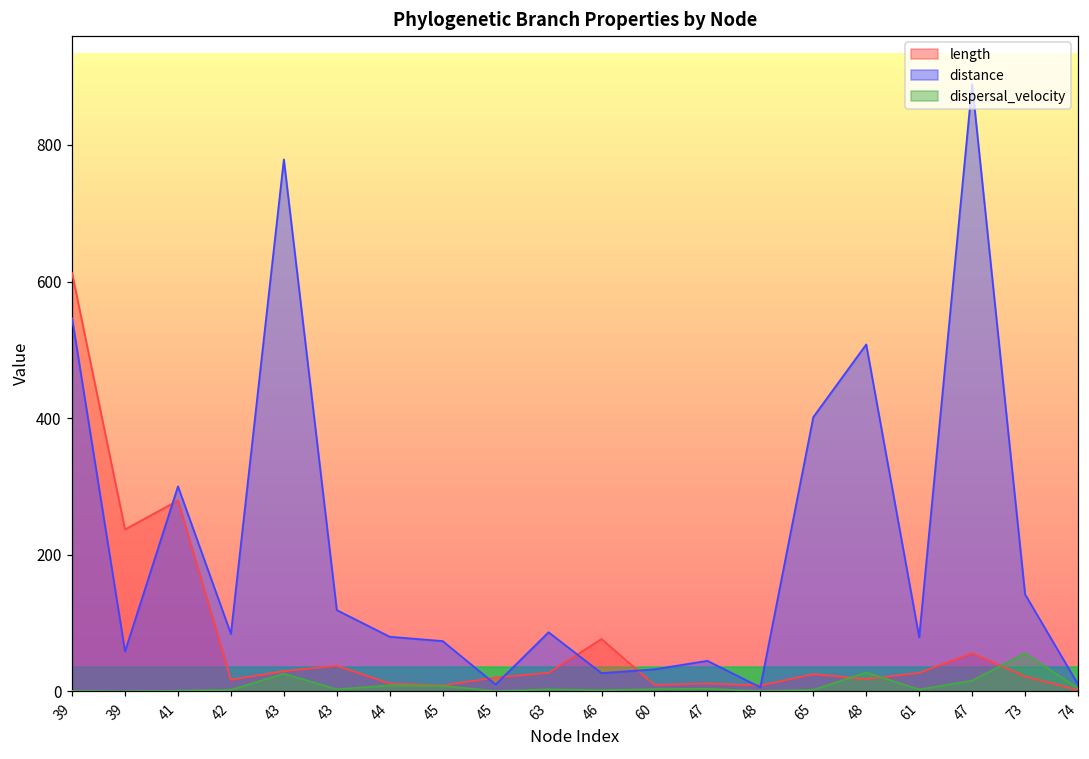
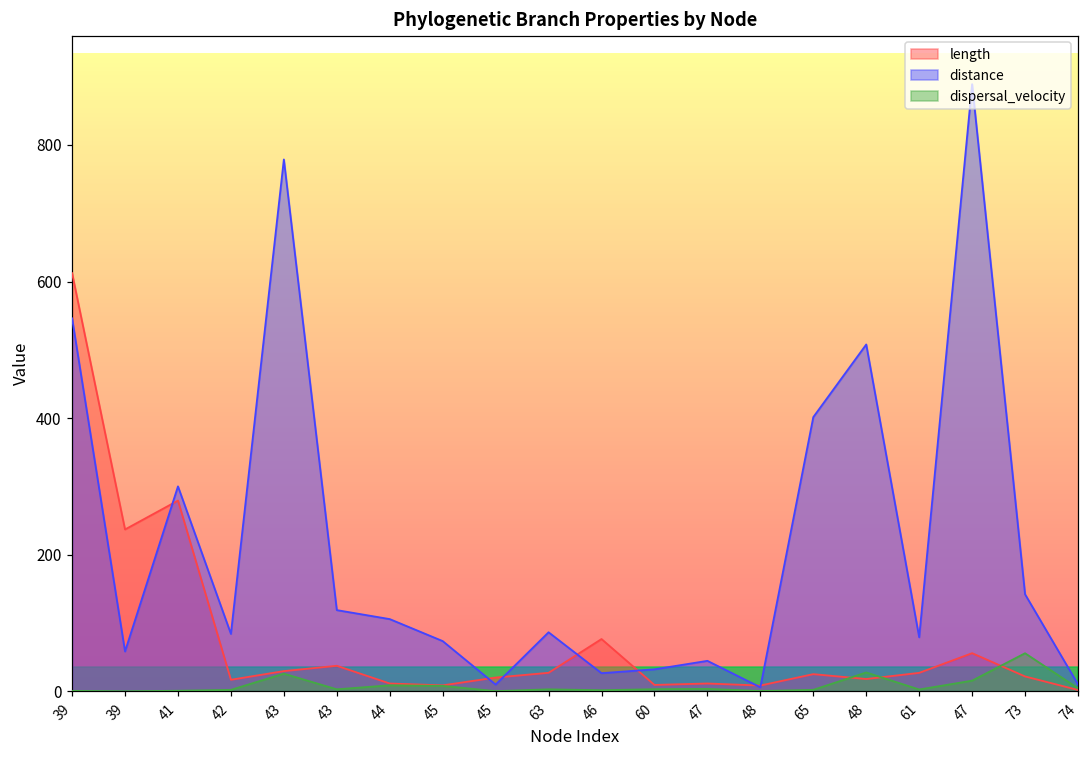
distance, 44: 80 -> 110
